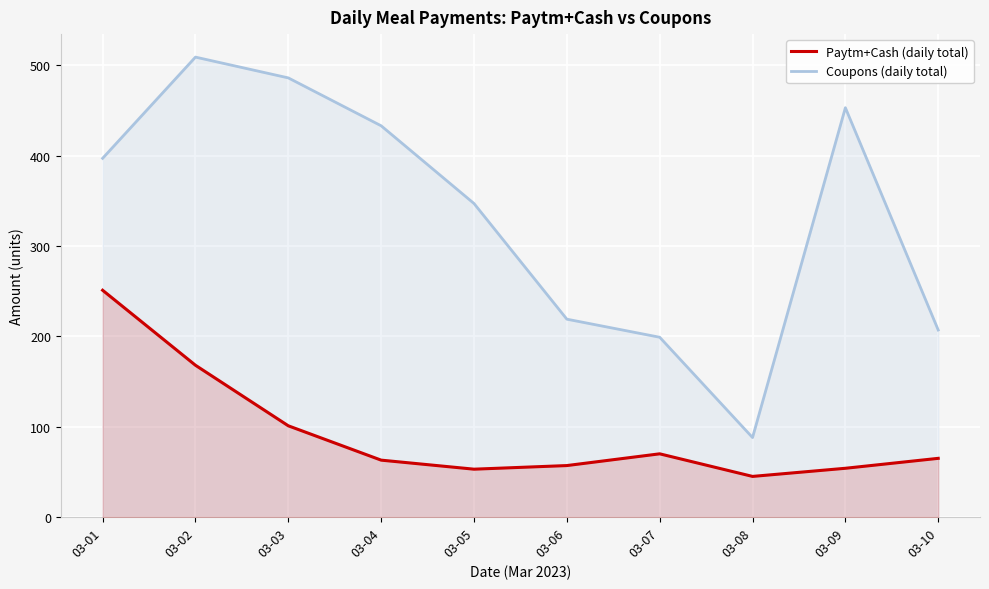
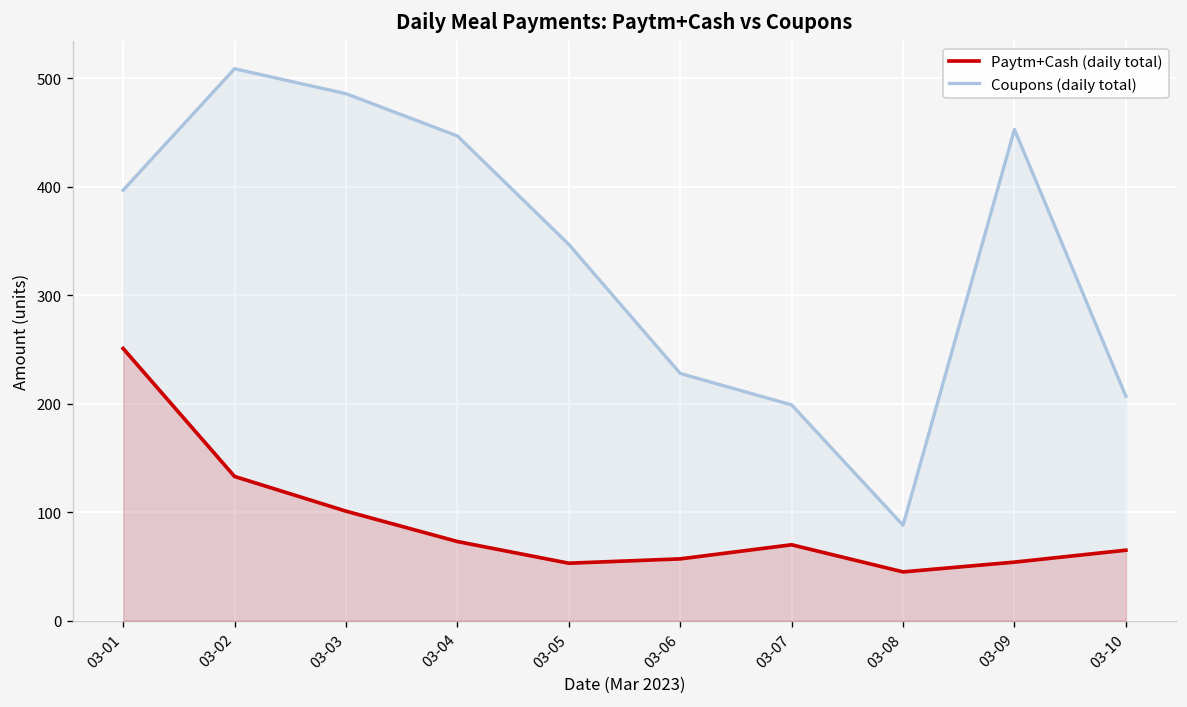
Paytm+Cash (daily total), 03-02: 170 -> 130
Paytm+Cash (daily total), 03-04: 60 -> 70
Coupons (daily total), 03-04: 430 -> 450
Coupons (daily total), 03-06: 220 -> 230
